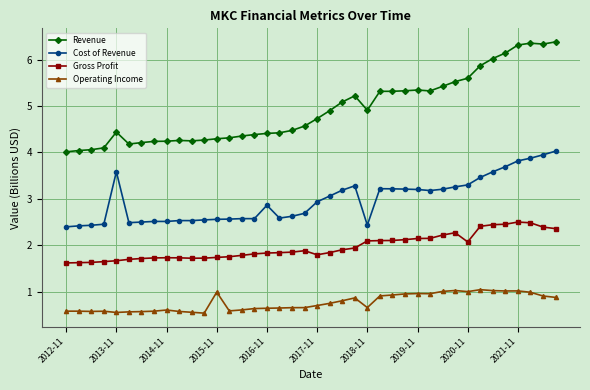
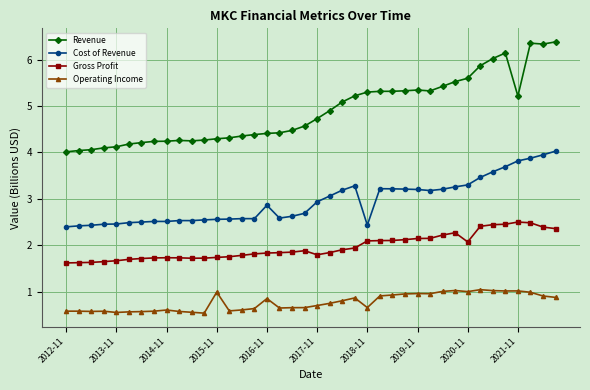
Revenue, 2013-11: 4.4 -> 4.1
Cost of Revenue, 2013-11: 3.6 -> 2.5
Operating Income, 2016-11: 0.6 -> 0.8
Revenue, 2018-11: 4.9 -> 5.3
Revenue, 2021-11: 6.3 -> 5.2
